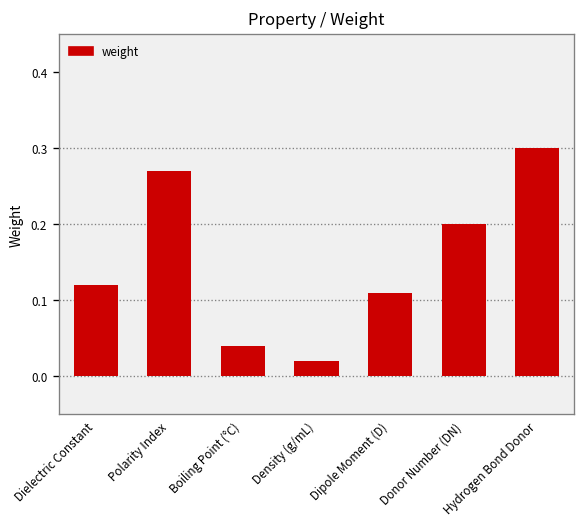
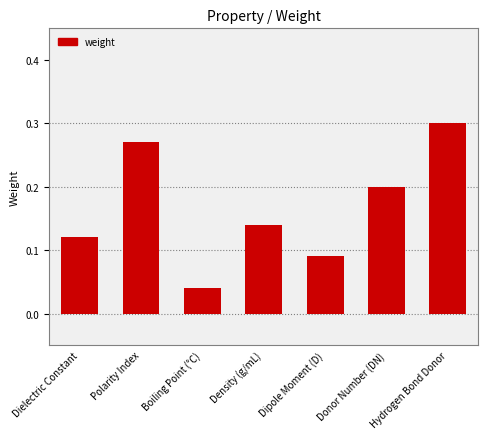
Density (g/mL): 0.02 -> 0.14
Dipole Moment (D): 0.11 -> 0.09
